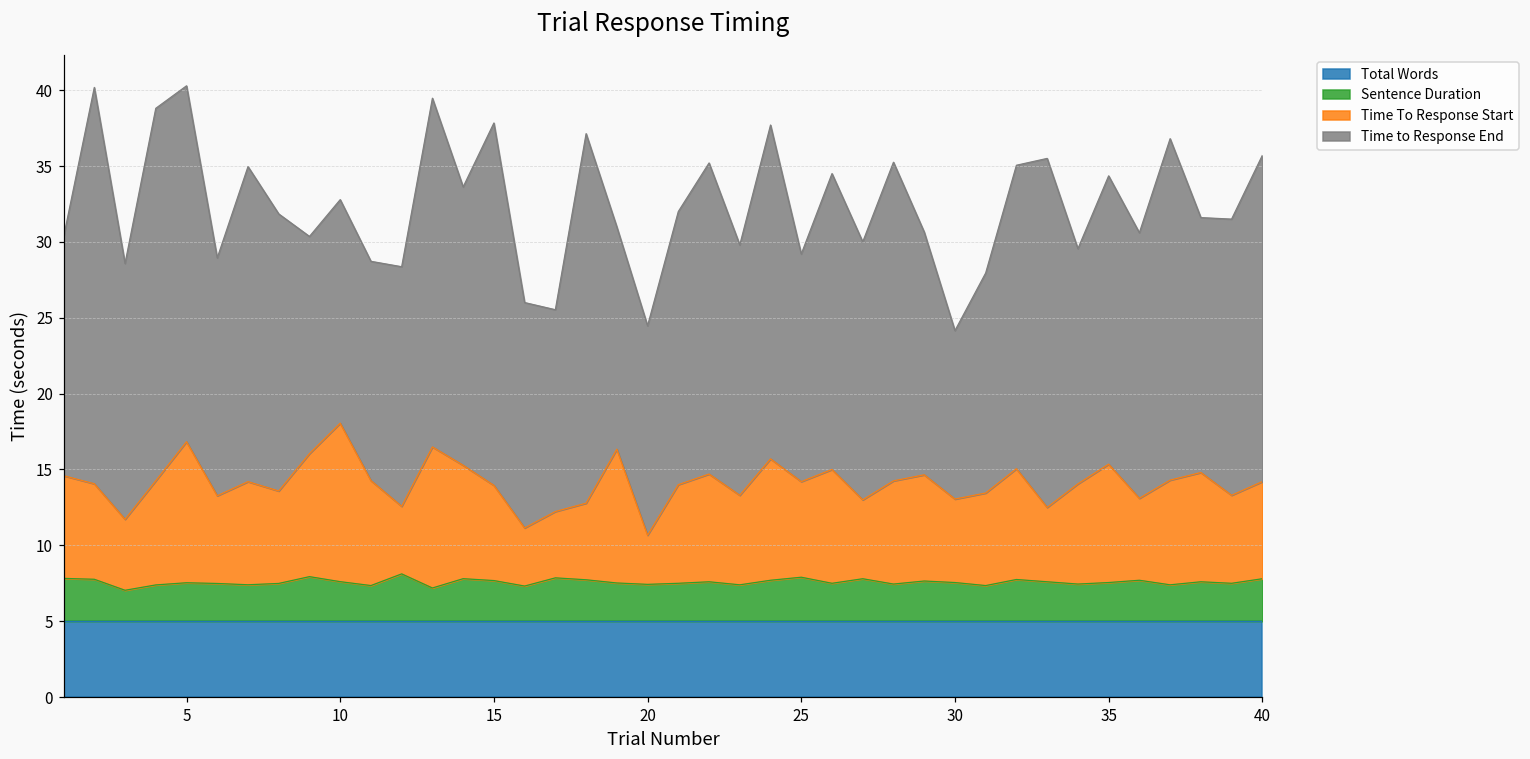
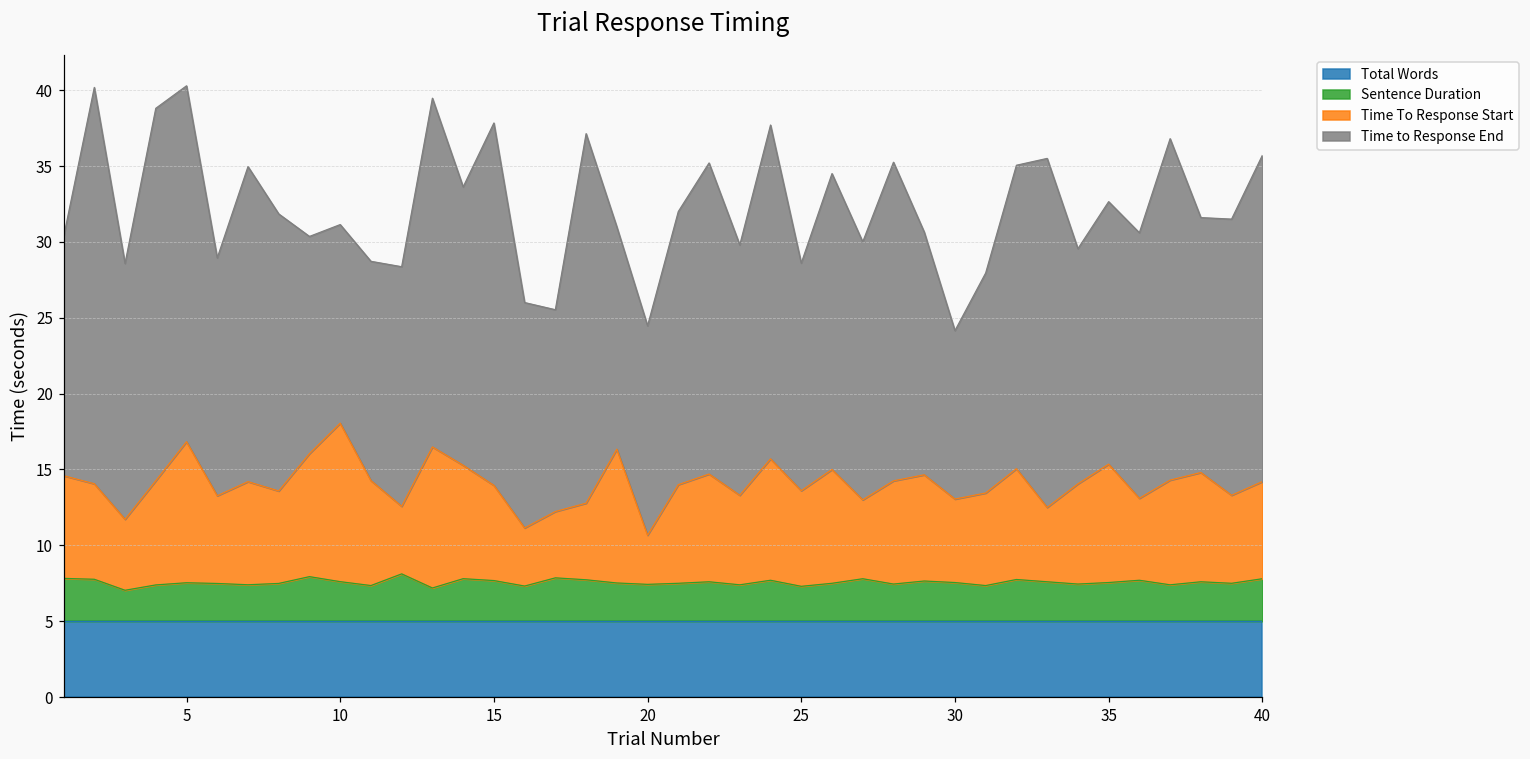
Time to Response End, 10: 14.7 -> 13.1
Sentence Duration, 25: 7.9 -> 7.3
Time to Response End, 35: 19.0 -> 17.3
